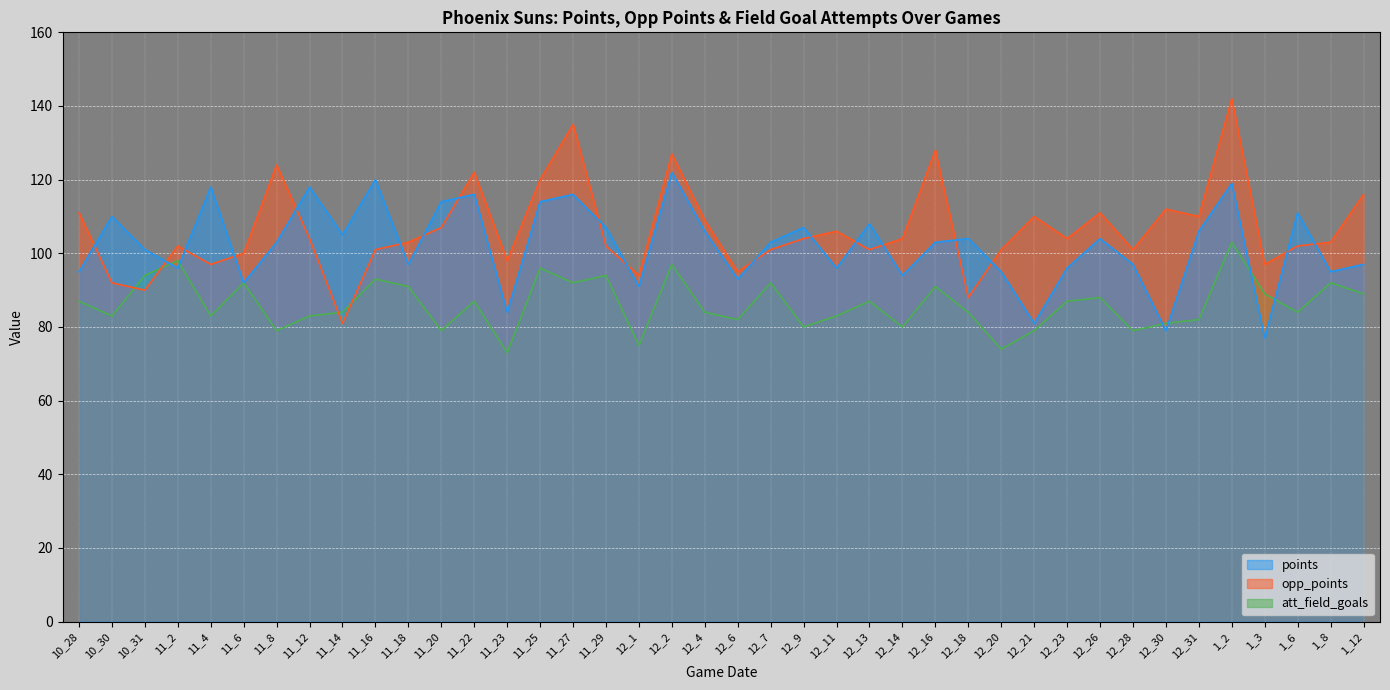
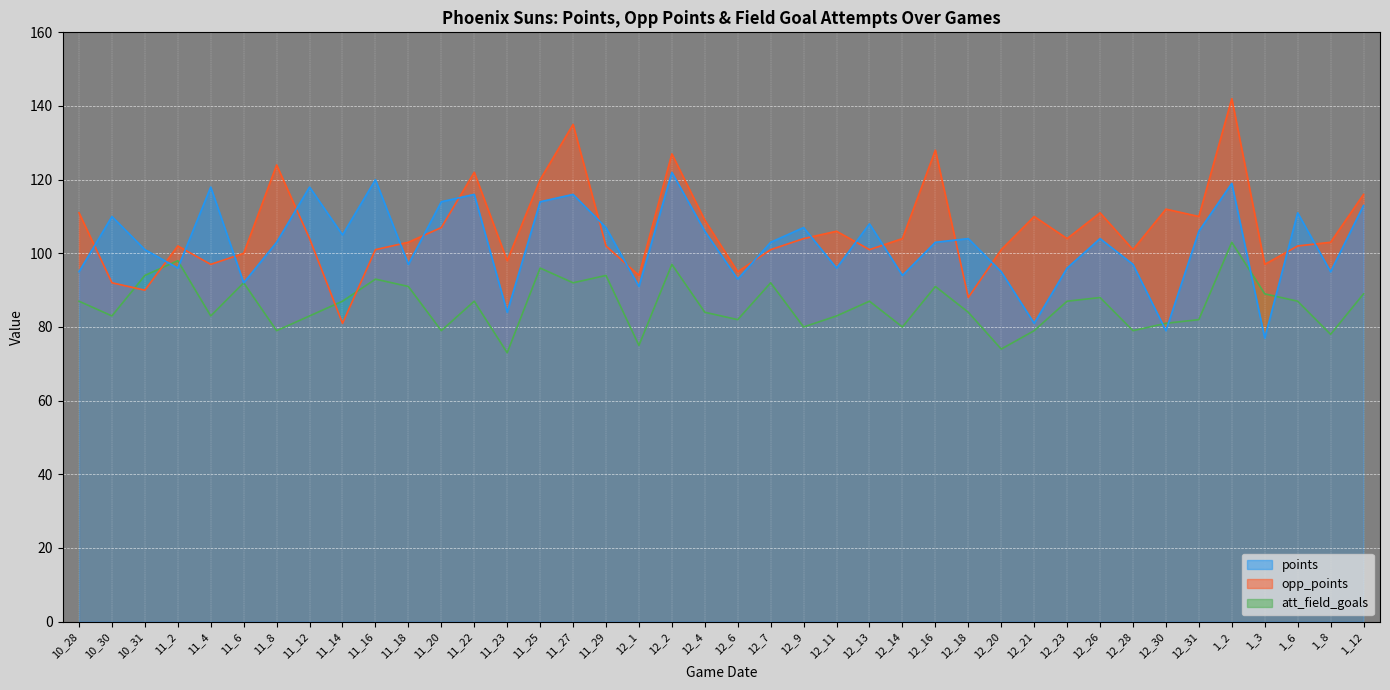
att_field_goals, 11_14: 84 -> 87
att_field_goals, 1_6: 84 -> 87
att_field_goals, 1_8: 92 -> 78
points, 1_12: 97 -> 113
